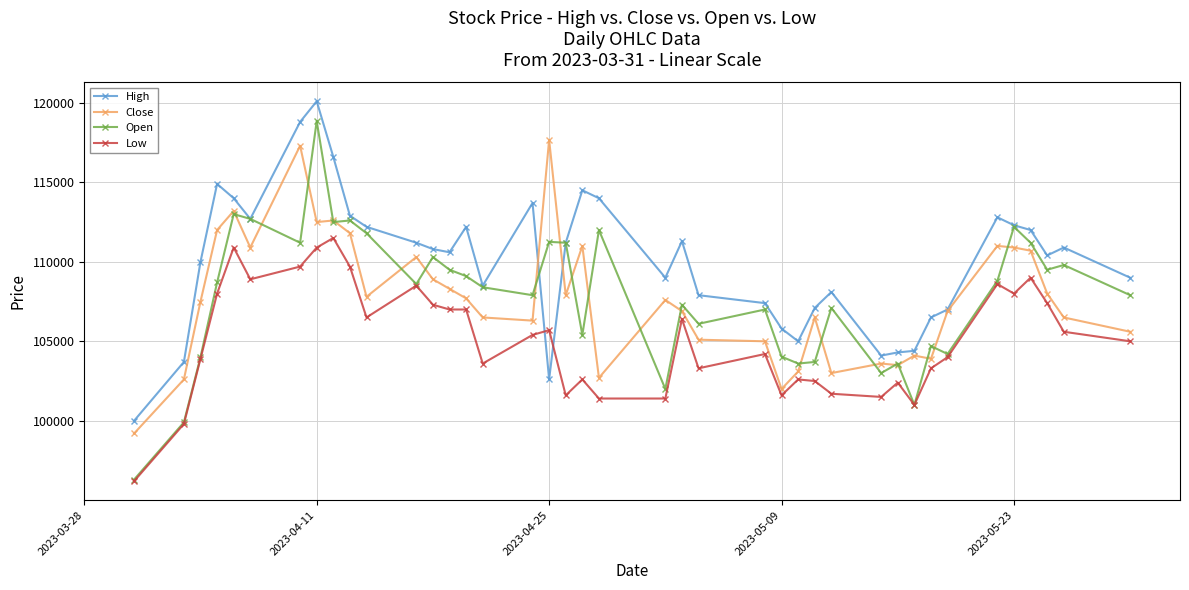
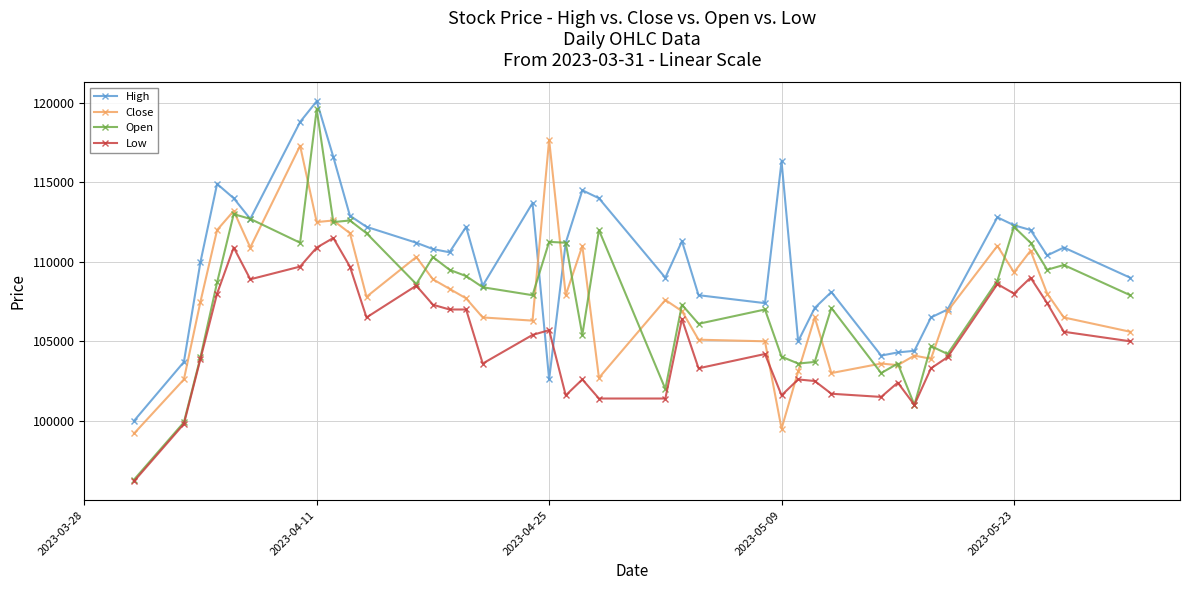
Open, 2023-04-11: 118900 -> 119600
High, 2023-05-09: 105800 -> 116300
Close, 2023-05-09: 102000 -> 99500
Close, 2023-05-23: 110900 -> 109300
